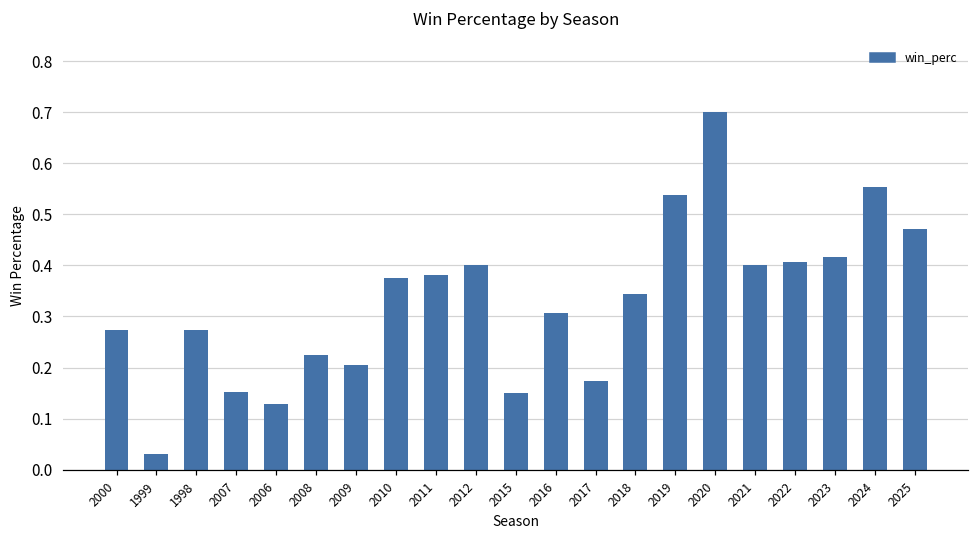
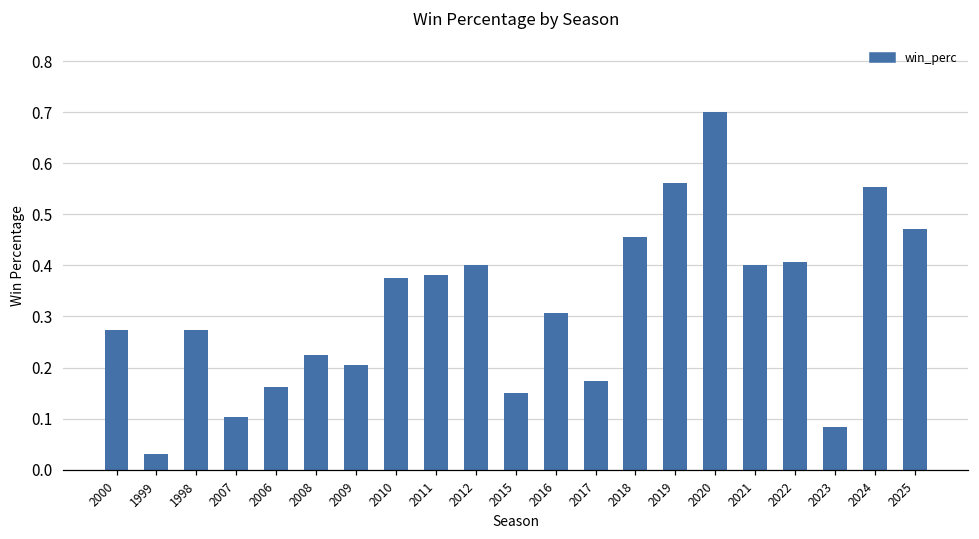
2007: 0.15 -> 0.10
2006: 0.13 -> 0.16
2018: 0.34 -> 0.46
2019: 0.54 -> 0.56
2023: 0.42 -> 0.08
